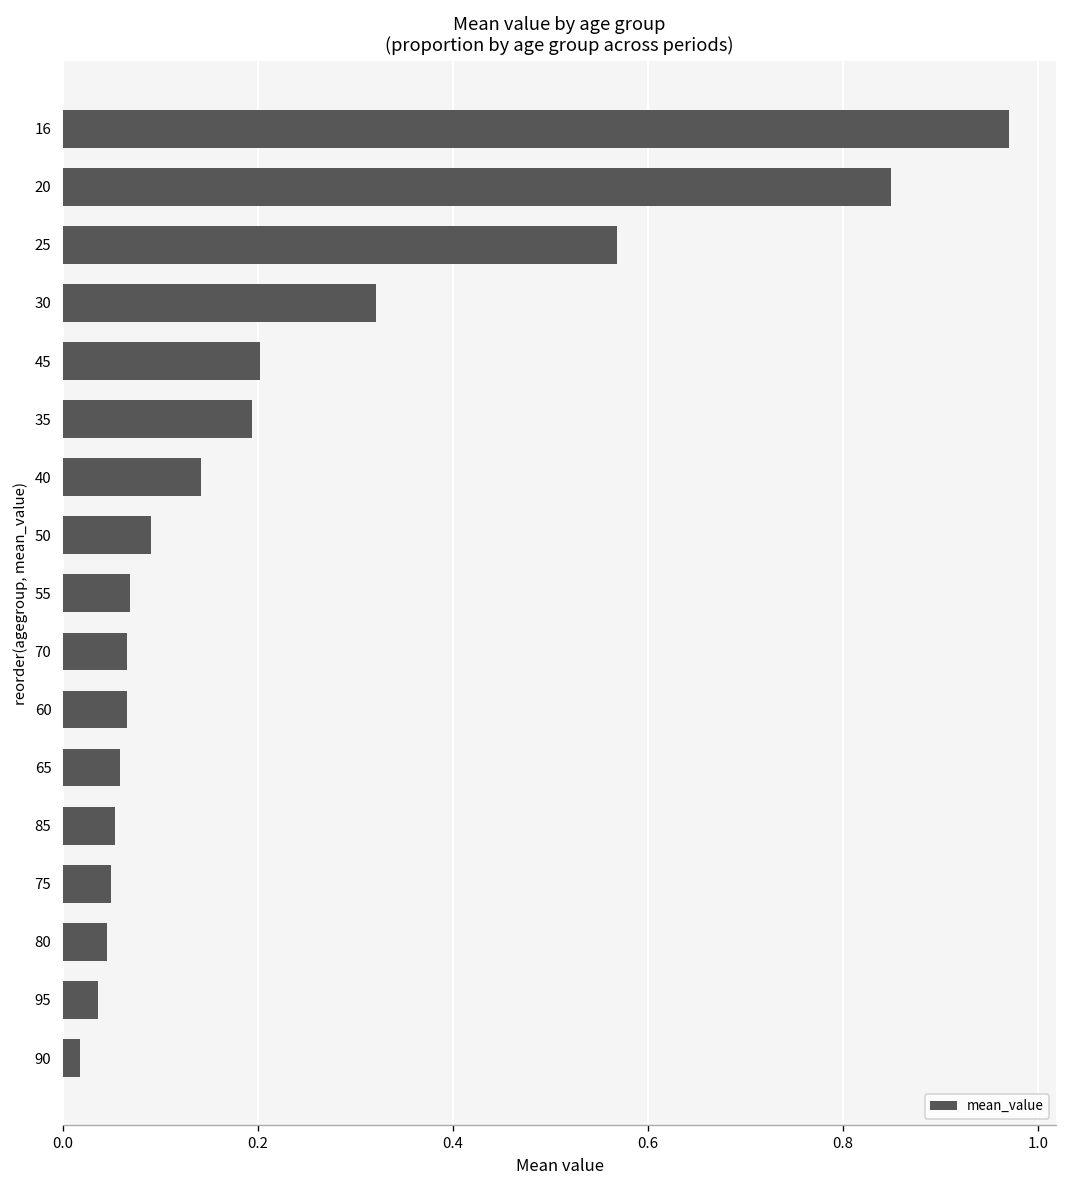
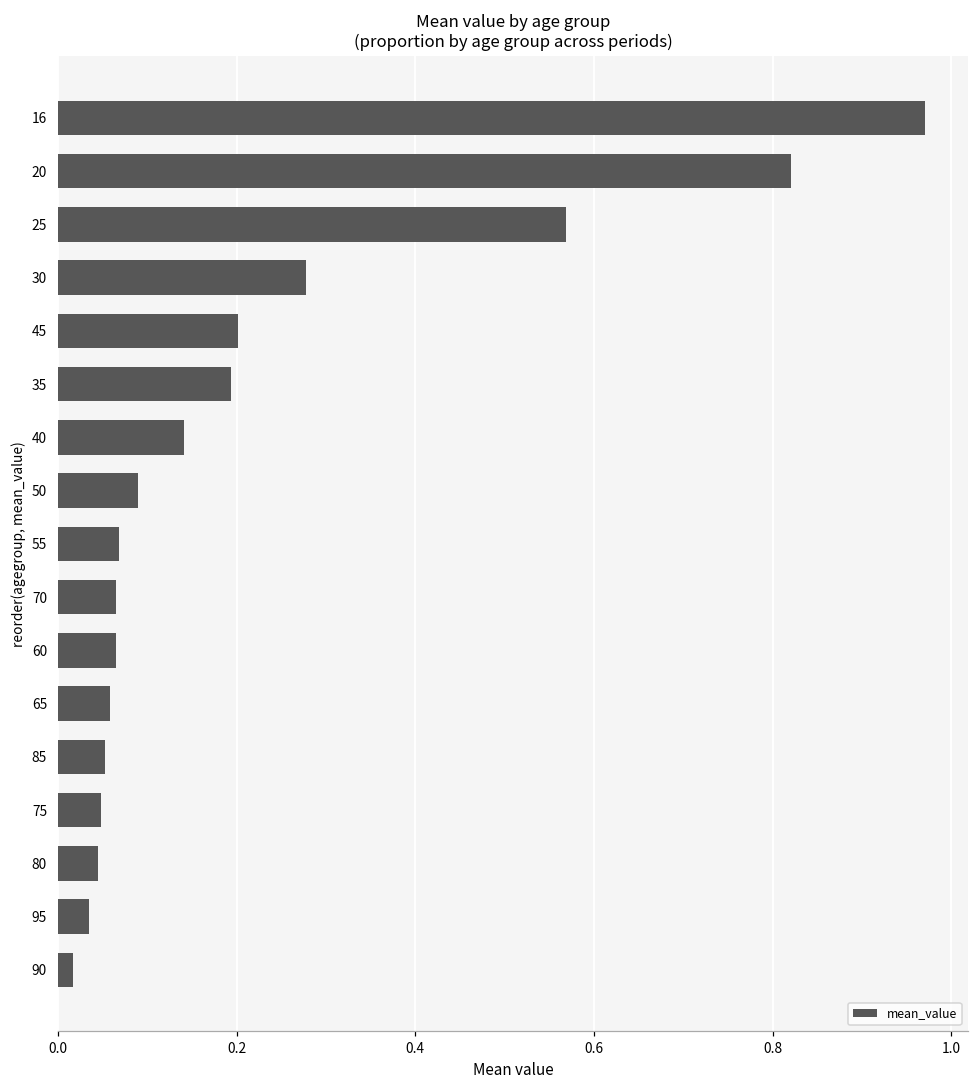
20: 0.85 -> 0.82
30: 0.32 -> 0.28
